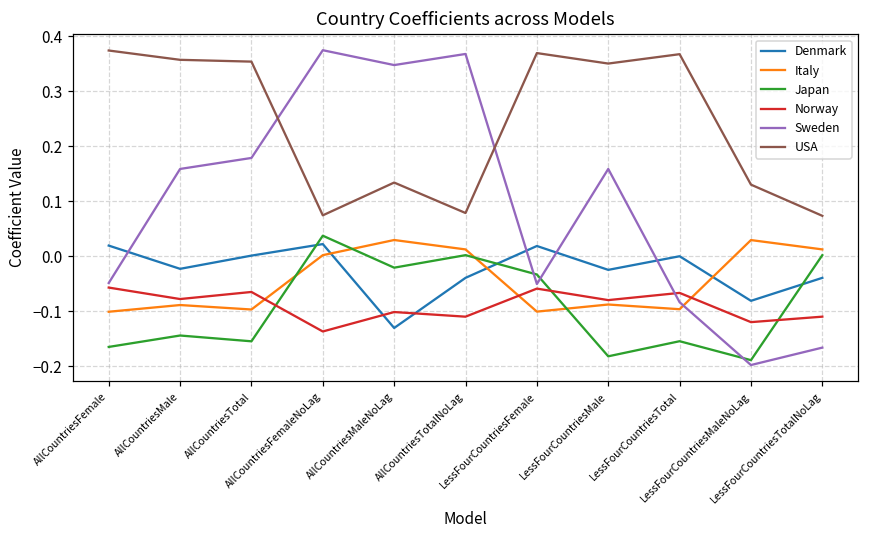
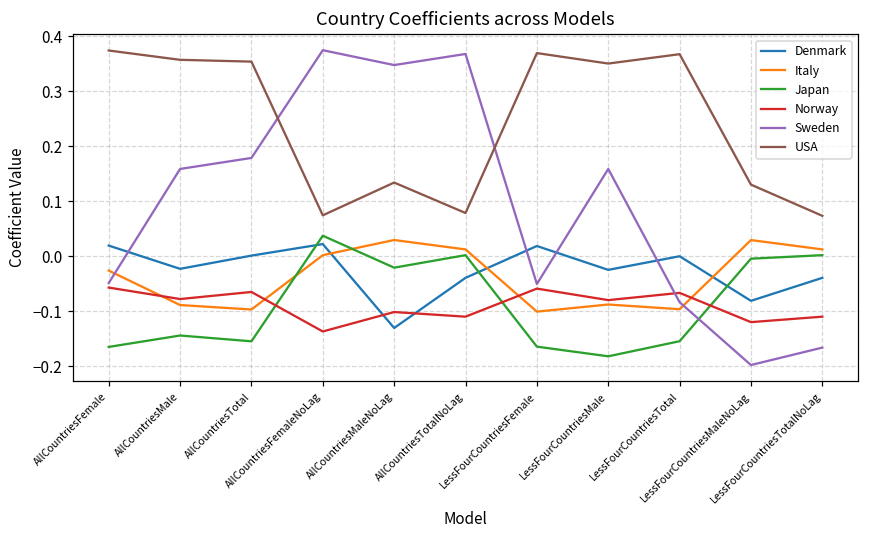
Italy, AllCountriesFemale: -0.10 -> -0.03
Japan, LessFourCountriesFemale: -0.03 -> -0.16
Japan, LessFourCountriesMaleNoLag: -0.19 -> 0.00
